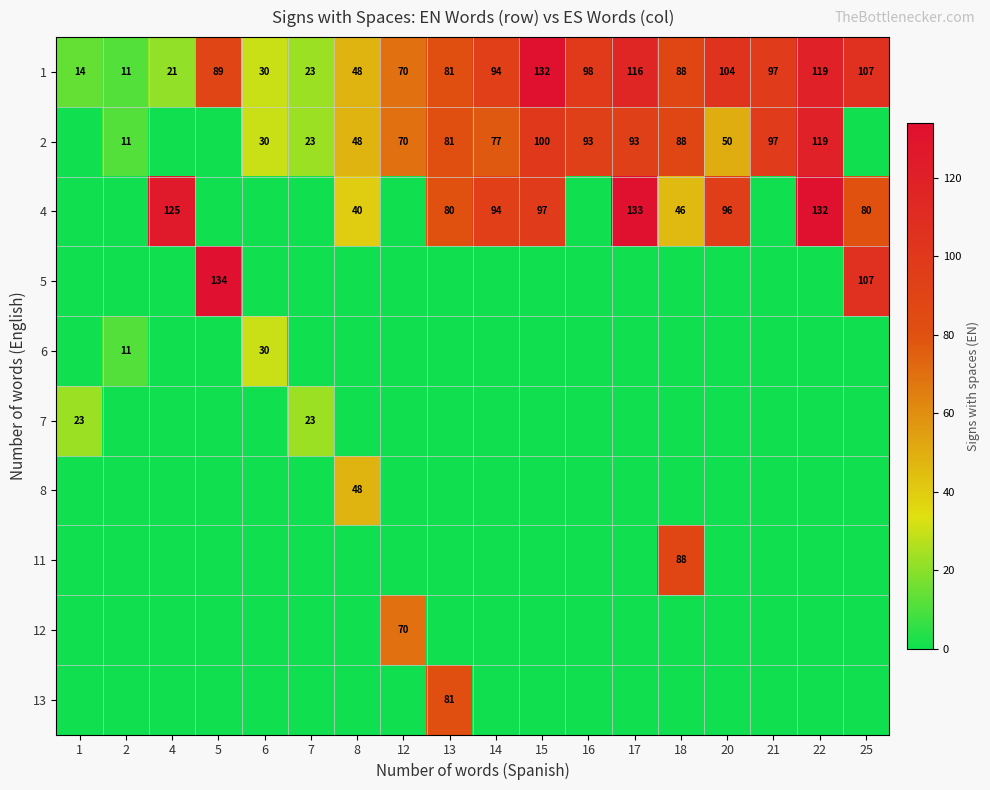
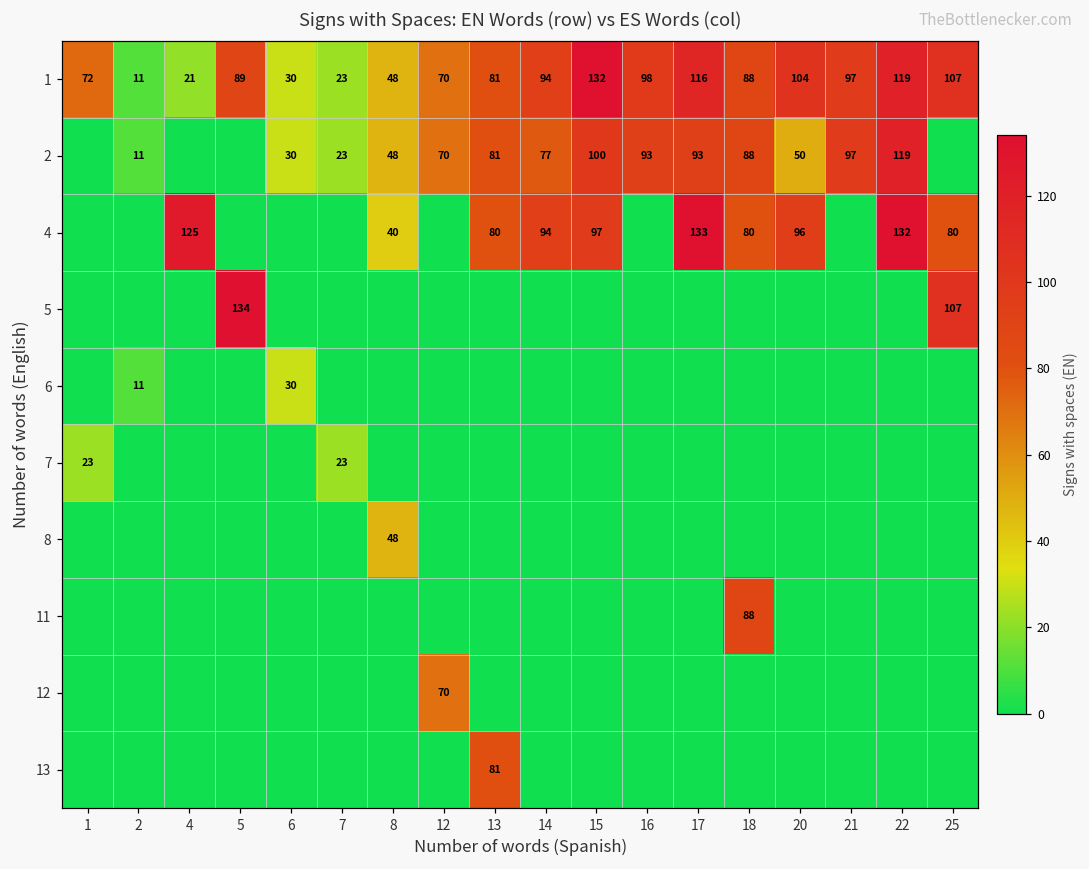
1, 1: 14 -> 72
4, 18: 46 -> 80
